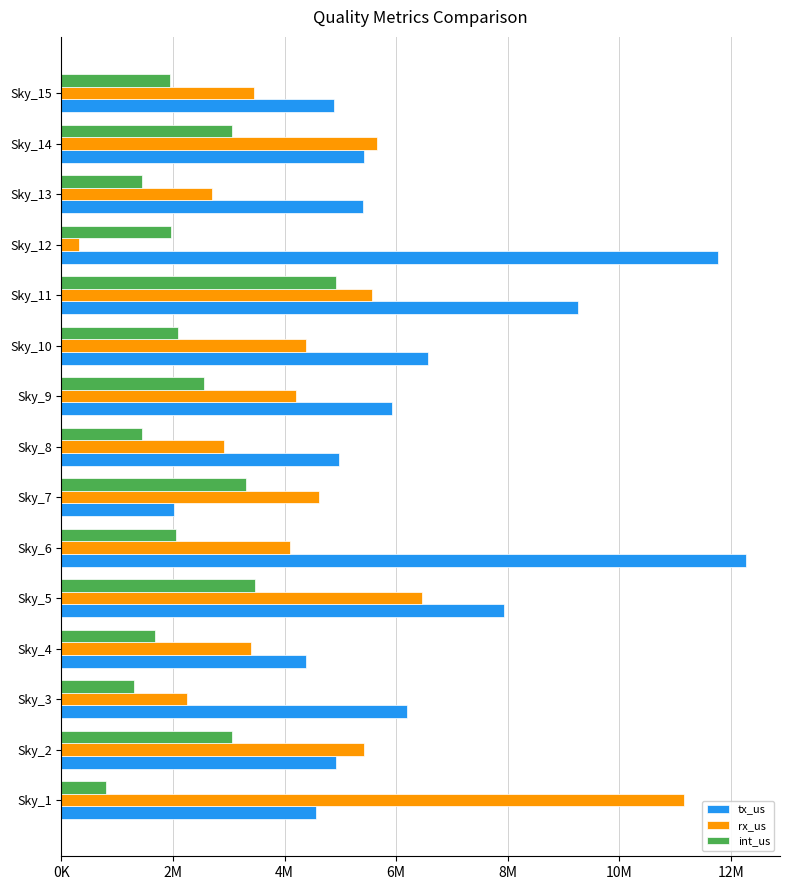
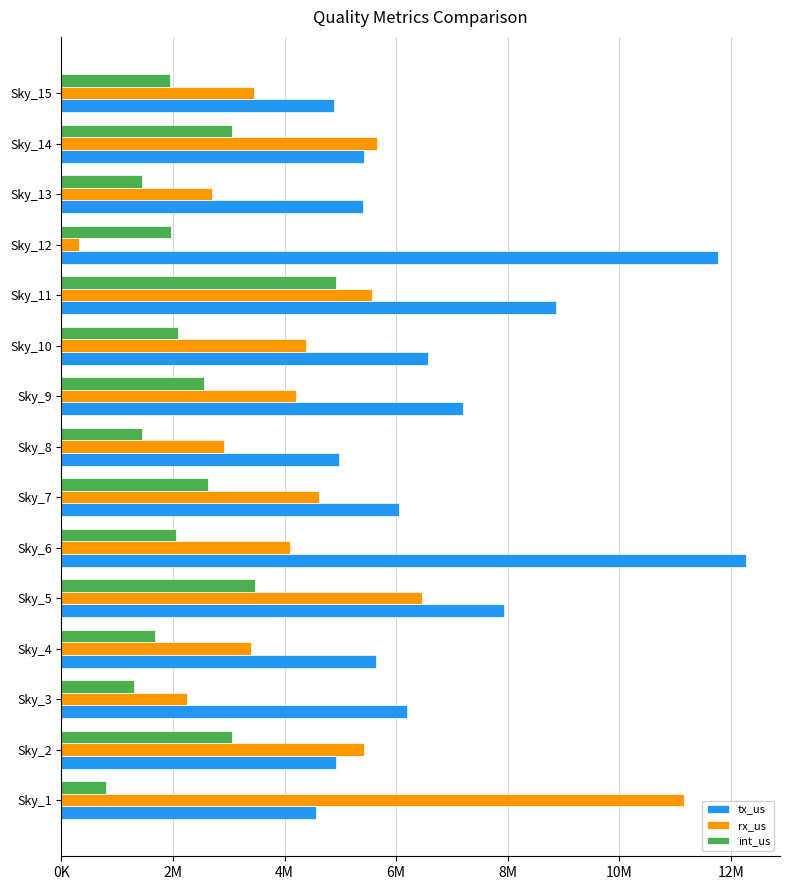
tx_us, Sky_11: 9300000 -> 8900000
tx_us, Sky_9: 5900000 -> 7200000
int_us, Sky_7: 3300000 -> 2600000
tx_us, Sky_7: 2000000 -> 6100000
tx_us, Sky_4: 4400000 -> 5600000
